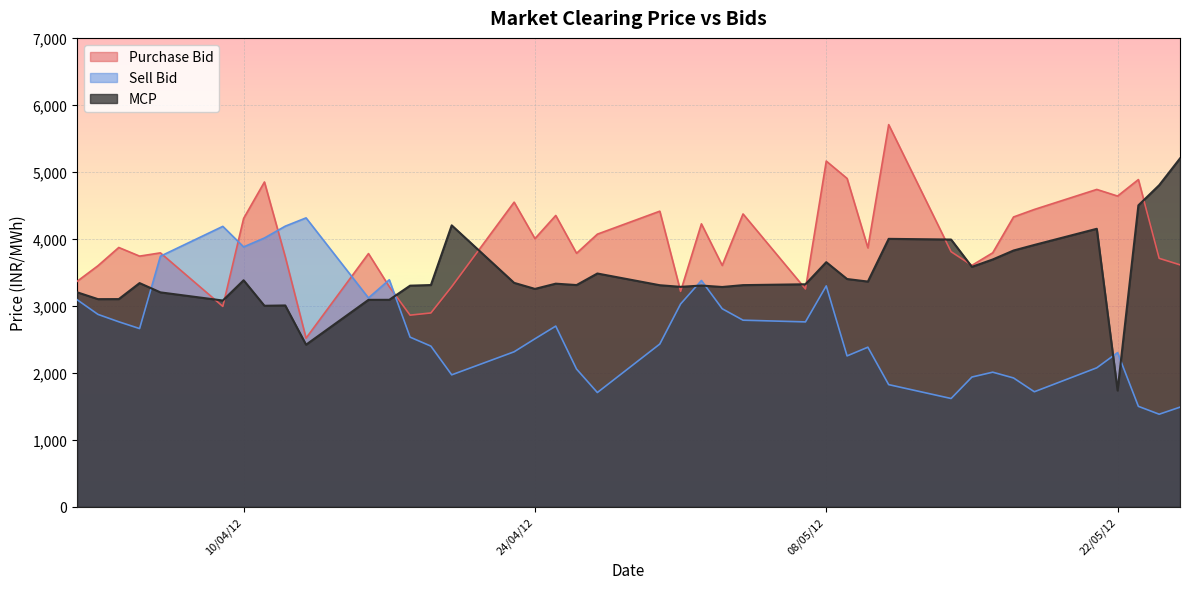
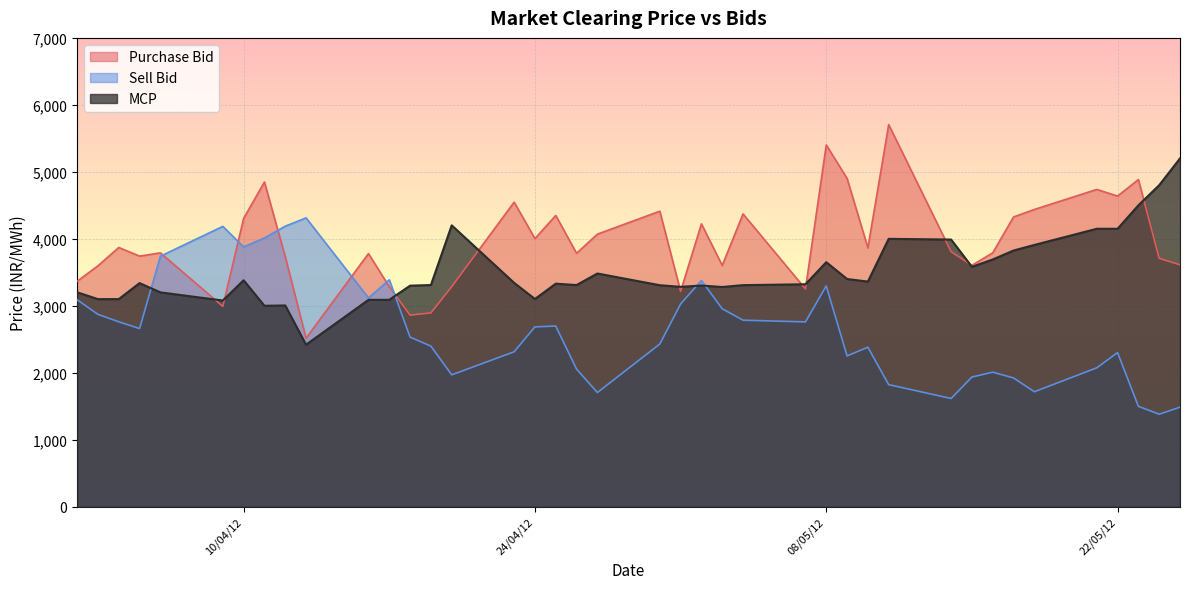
Sell Bid, 24/04/12: 2,500 -> 2,700
MCP, 24/04/12: 3,300 -> 3,100
Purchase Bid, 08/05/12: 5,200 -> 5,400
MCP, 22/05/12: 1,700 -> 4,200
